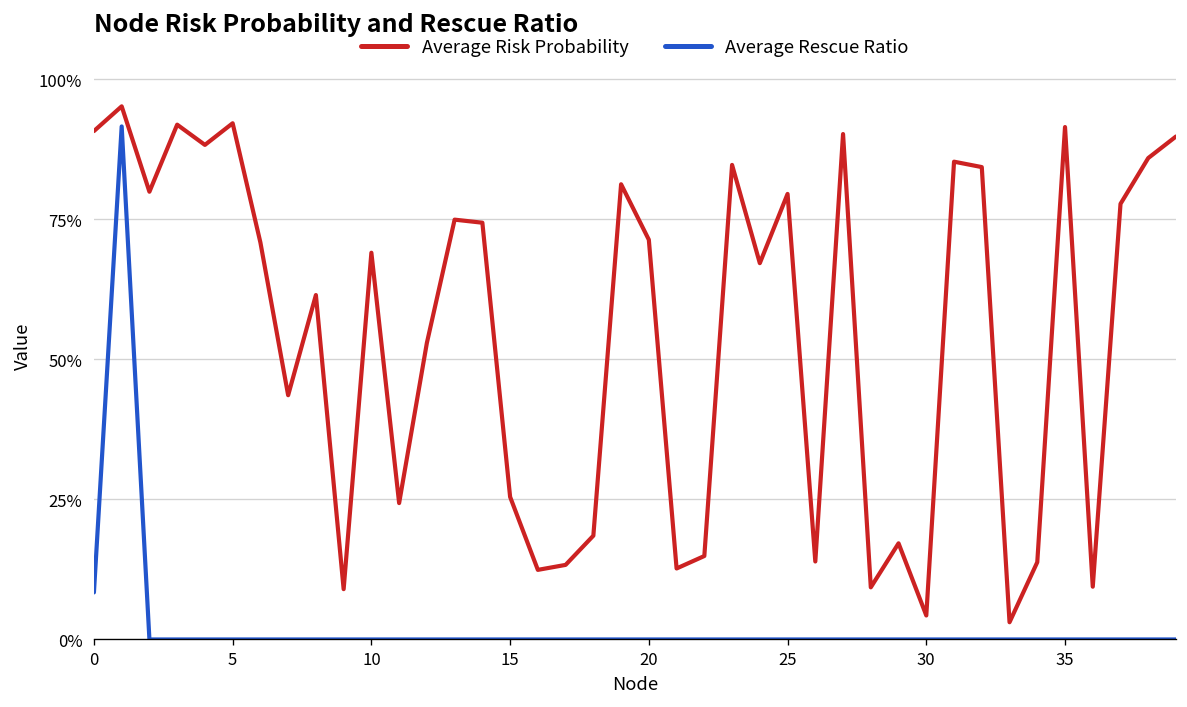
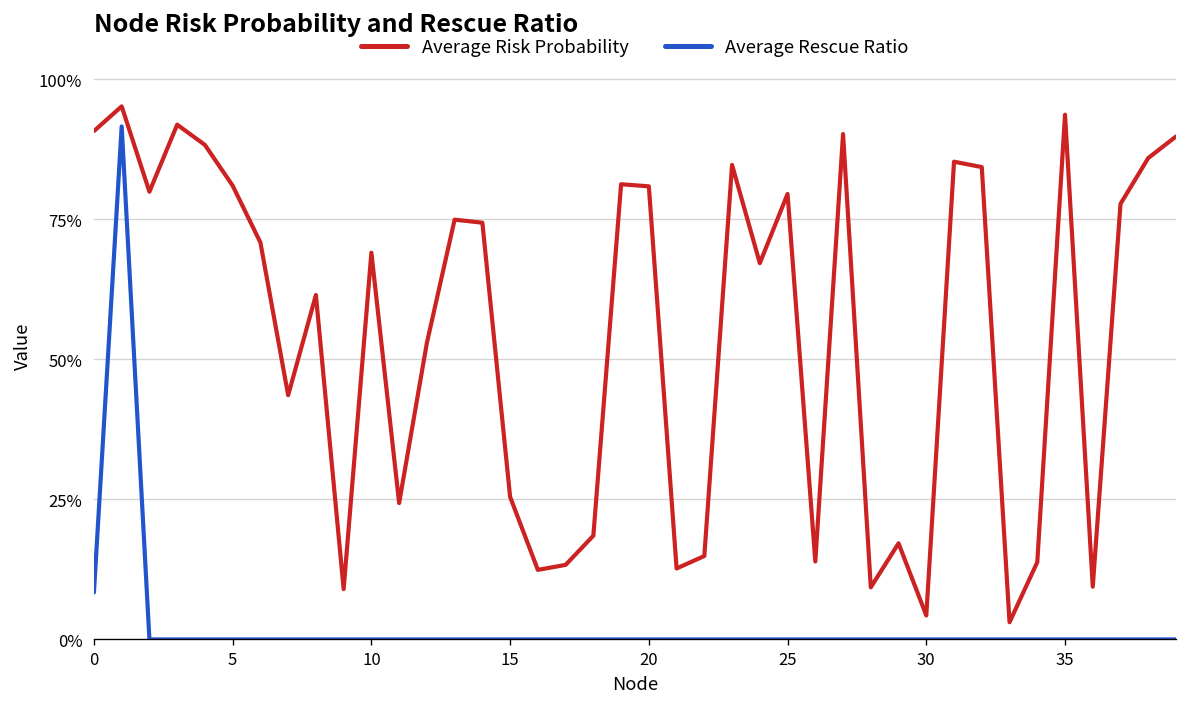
Average Risk Probability, 5: 92% -> 81%
Average Risk Probability, 20: 71% -> 81%
Average Risk Probability, 35: 91% -> 94%
